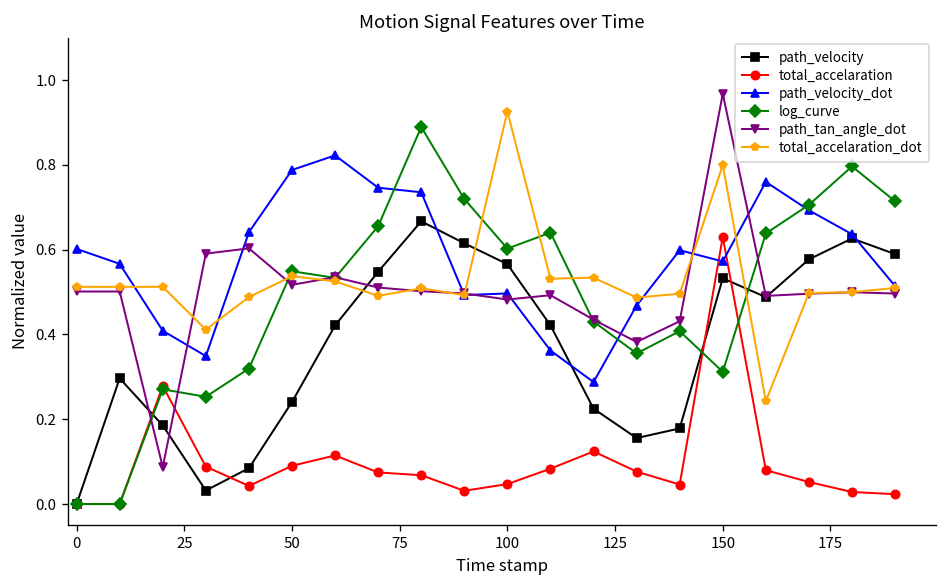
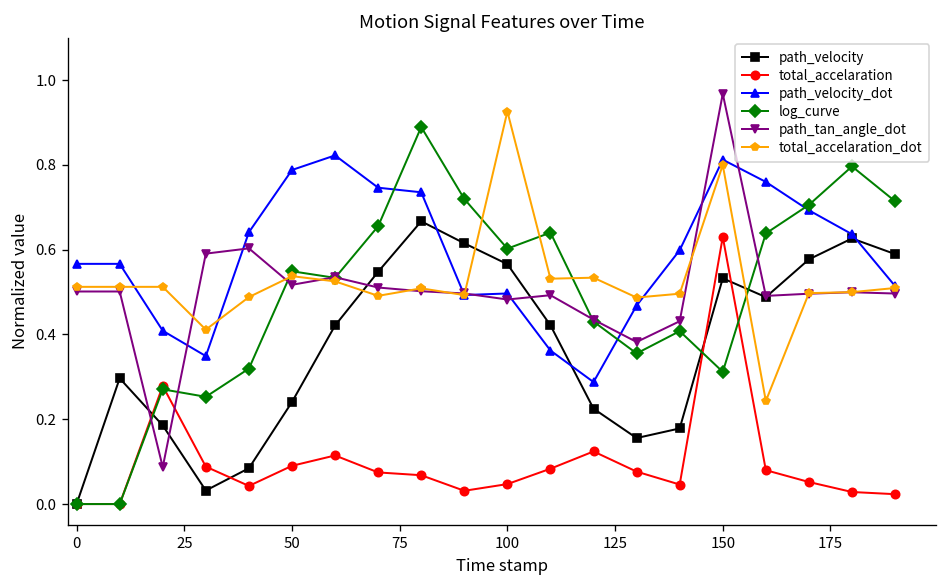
path_velocity_dot, 0: 0.60 -> 0.57
path_velocity_dot, 150: 0.57 -> 0.81
